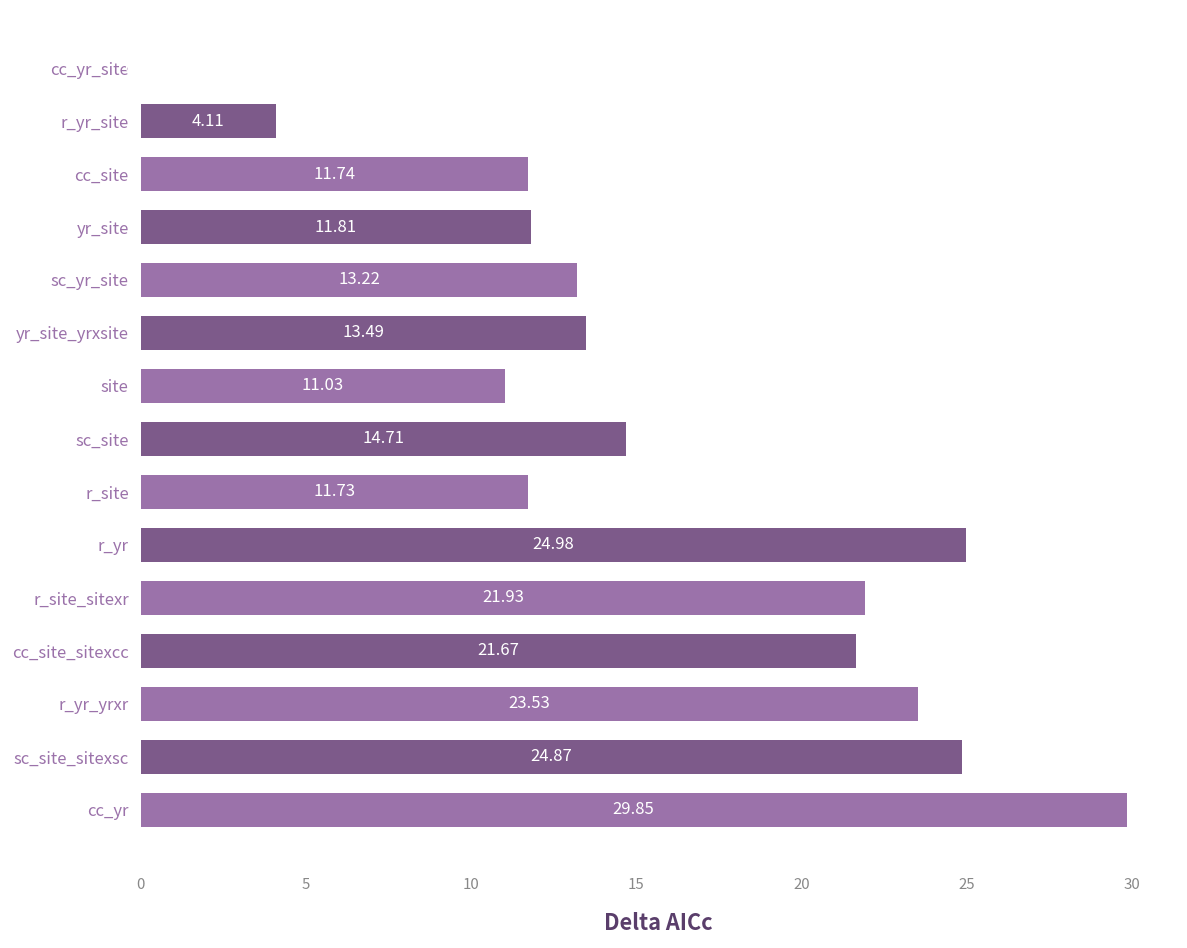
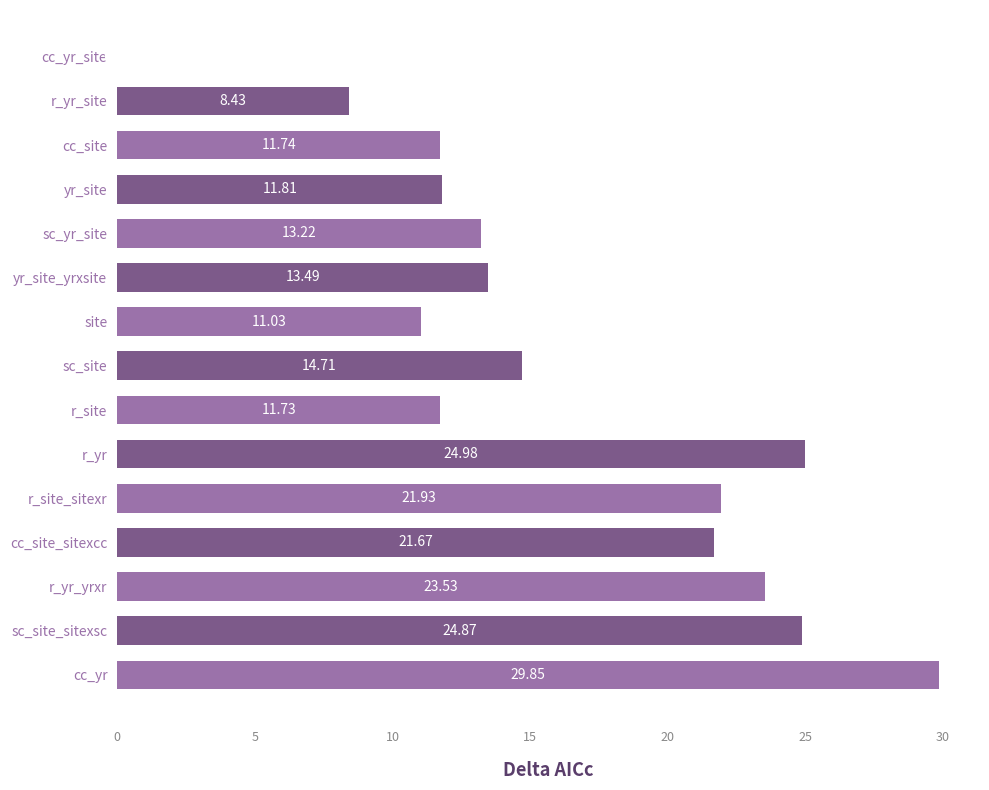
r_yr_site: 4.11 -> 8.43
